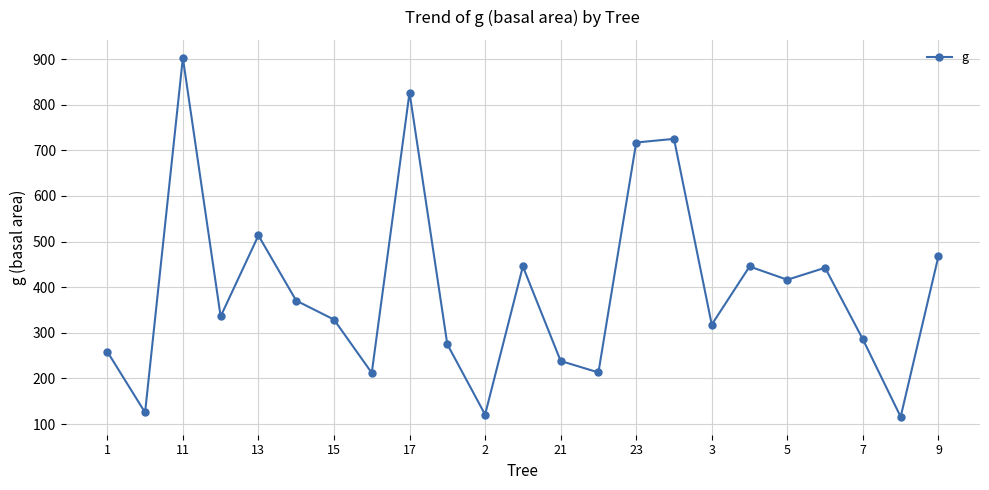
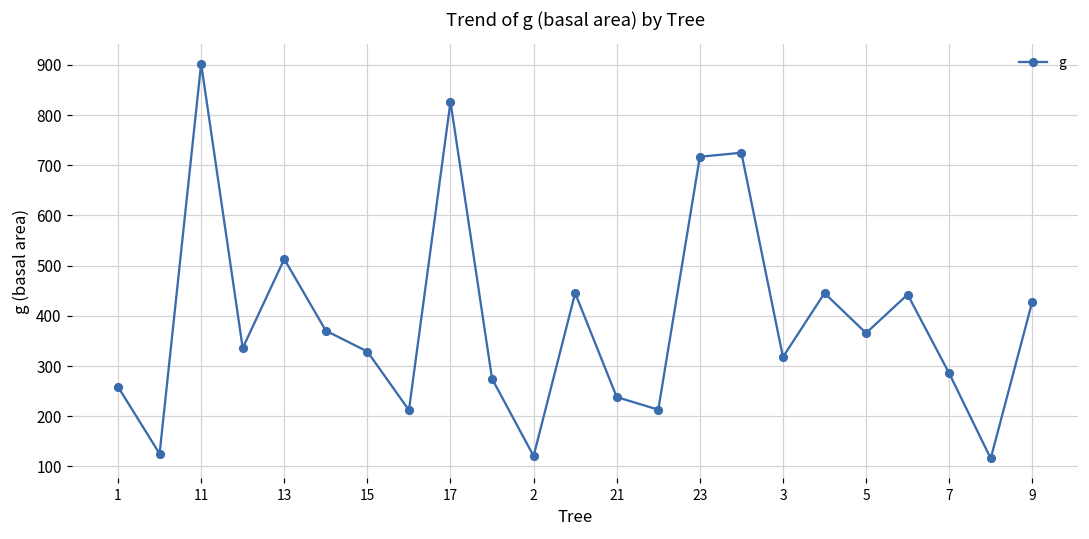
5: 420 -> 370
9: 470 -> 430
